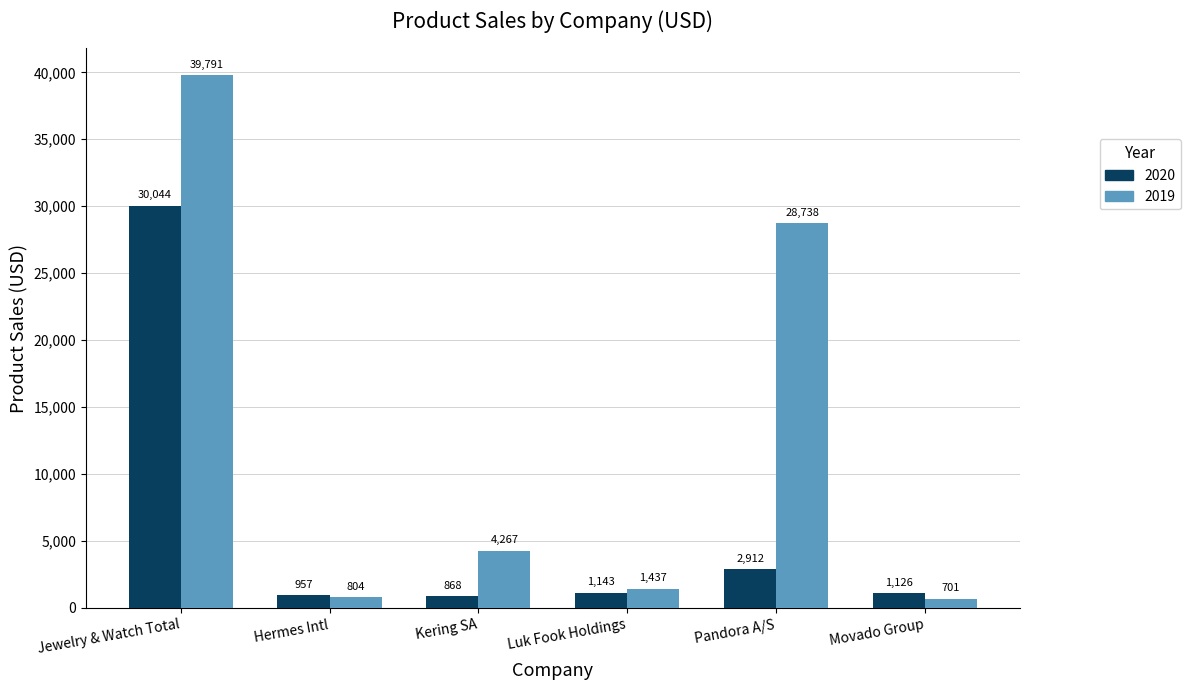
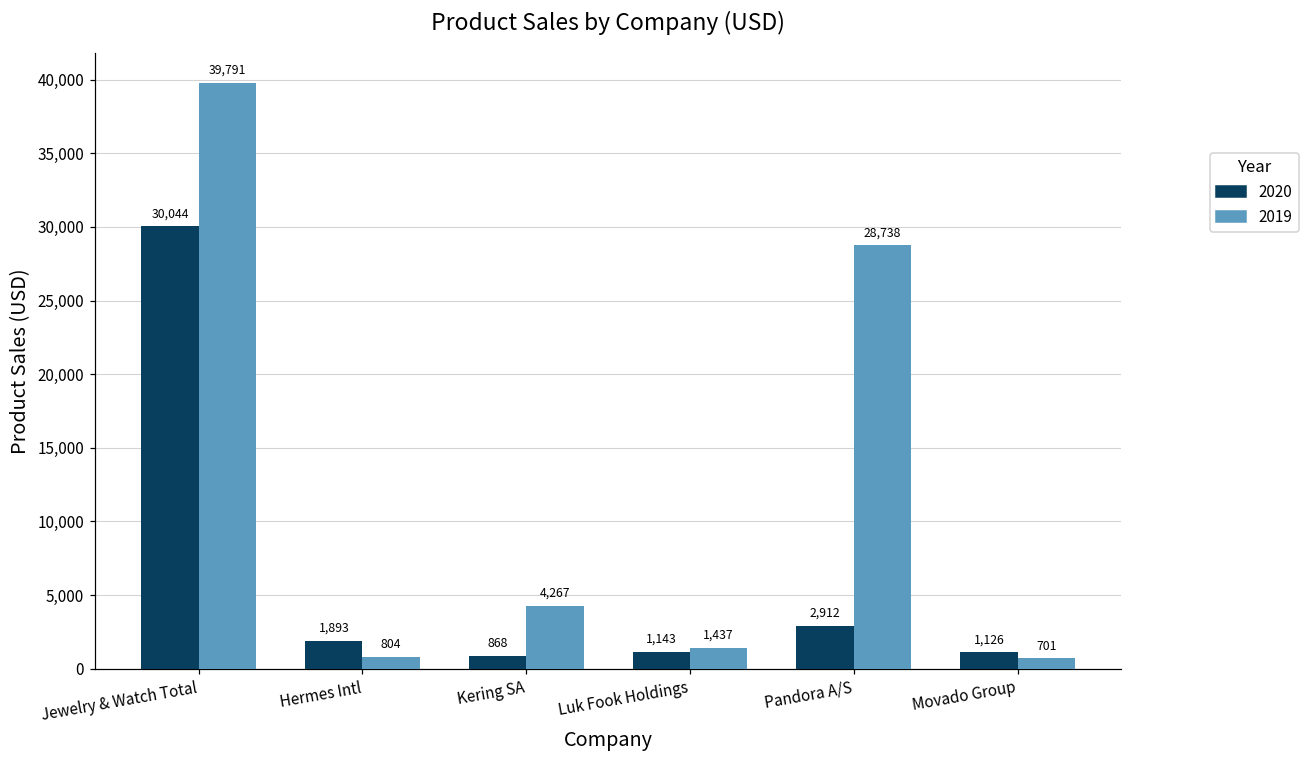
2020, Hermes Intl: 957 -> 1,893
